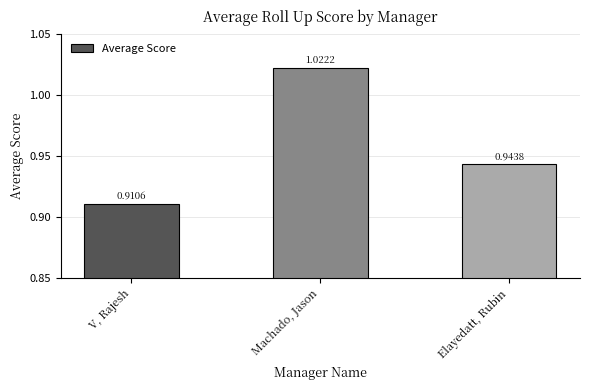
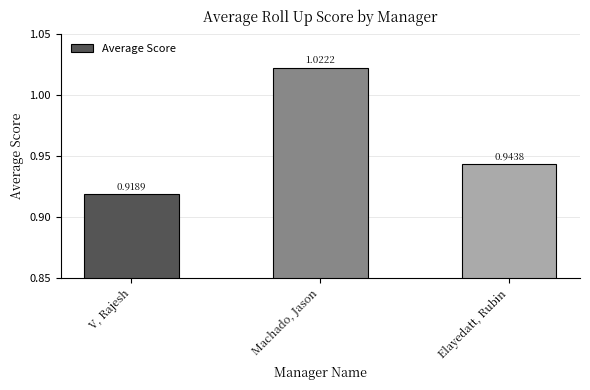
V, Rajesh: 0.9106 -> 0.9189
